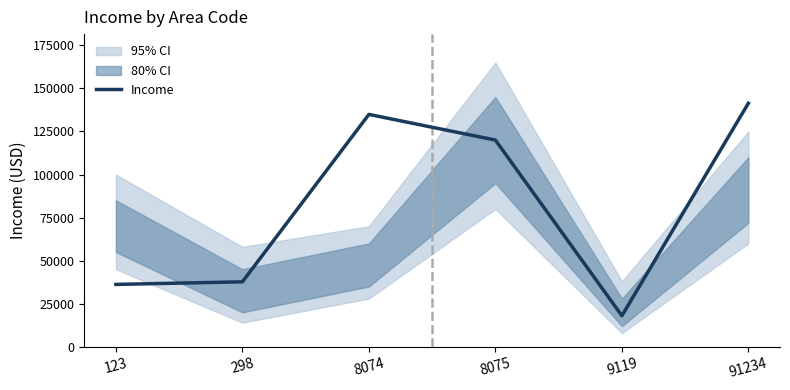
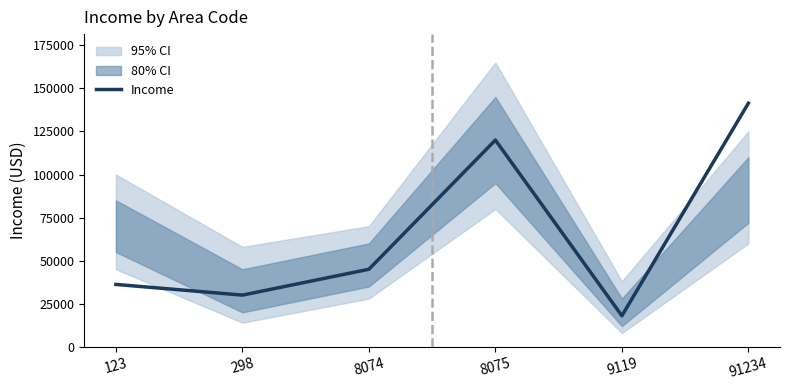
Income, 298: 38000 -> 30000
Income, 8074: 135000 -> 45000
